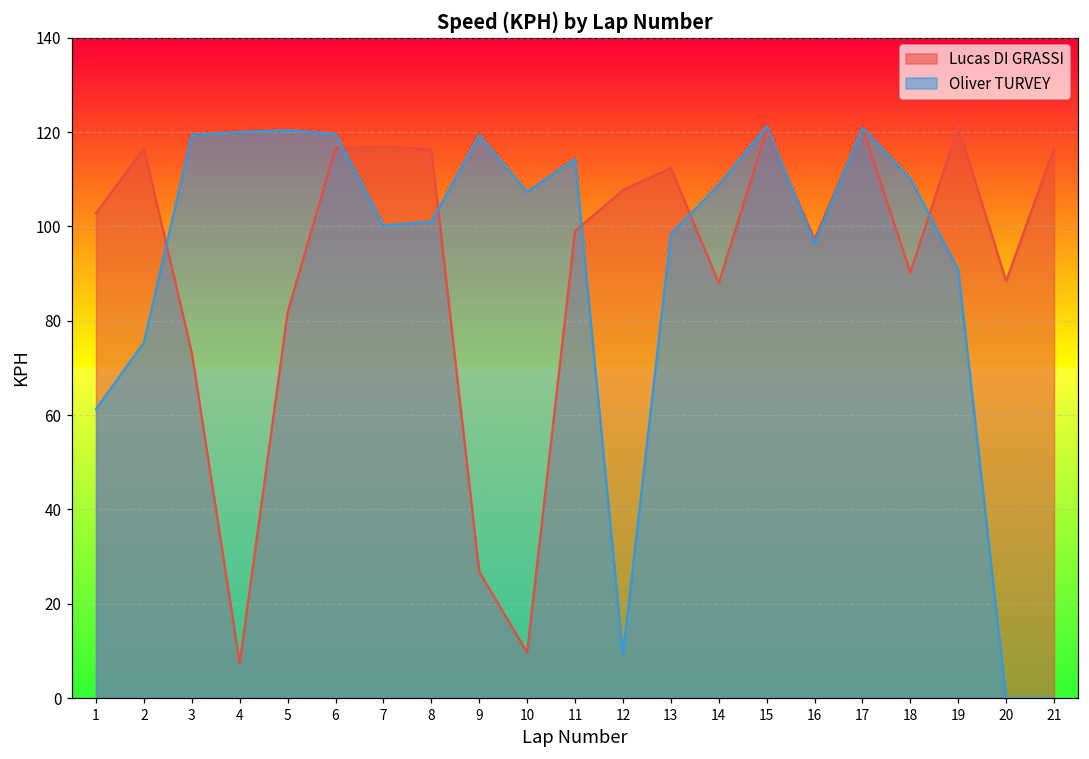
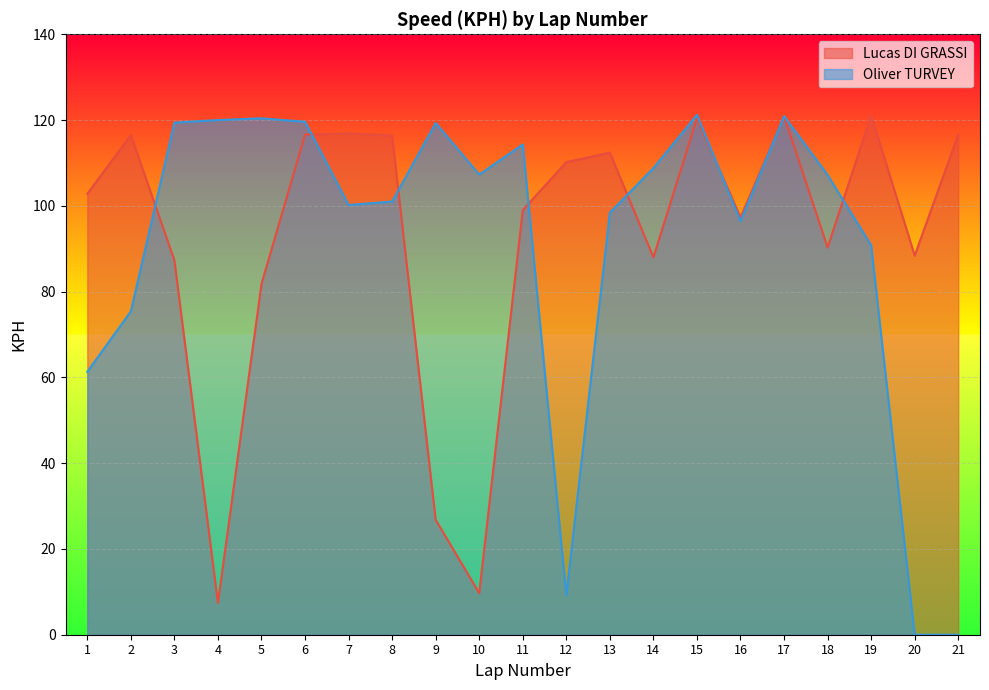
Lucas DI GRASSI, 3: 73 -> 87
Lucas DI GRASSI, 12: 108 -> 110
Oliver TURVEY, 18: 110 -> 107
